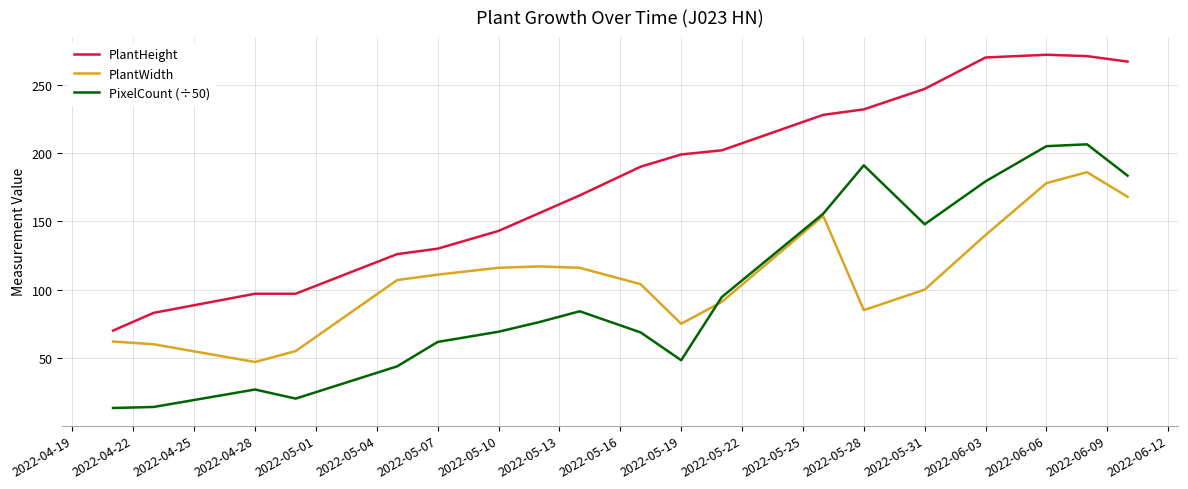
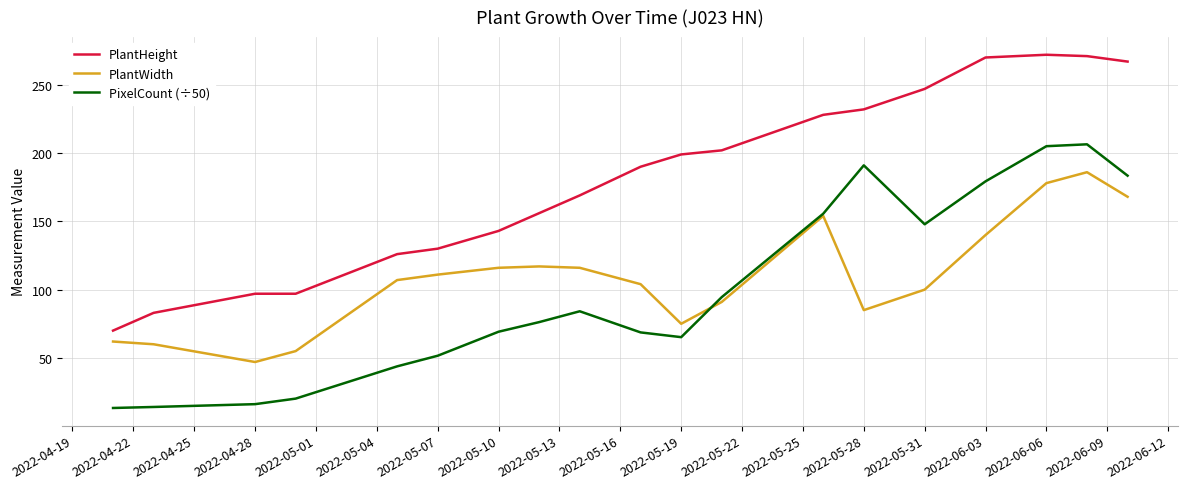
PixelCount (÷50), 2022-04-28: 27 -> 16
PixelCount (÷50), 2022-05-07: 62 -> 52
PixelCount (÷50), 2022-05-19: 48 -> 65
